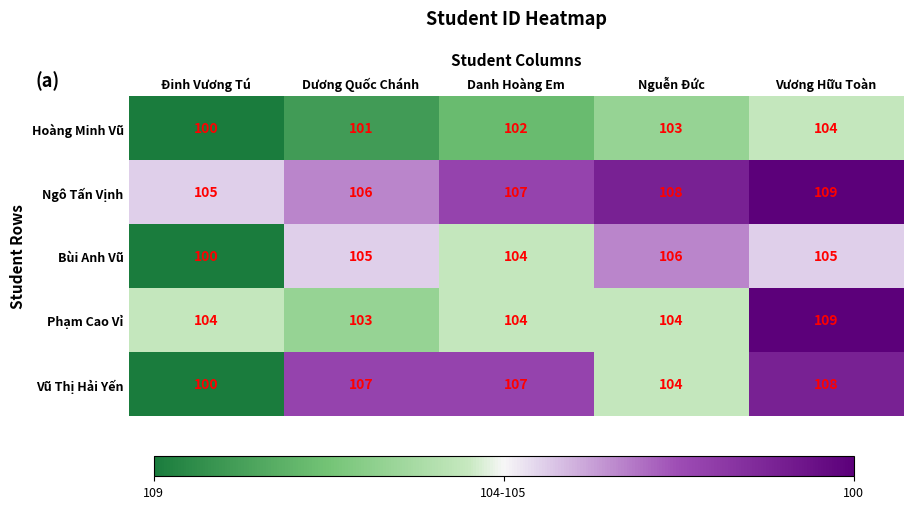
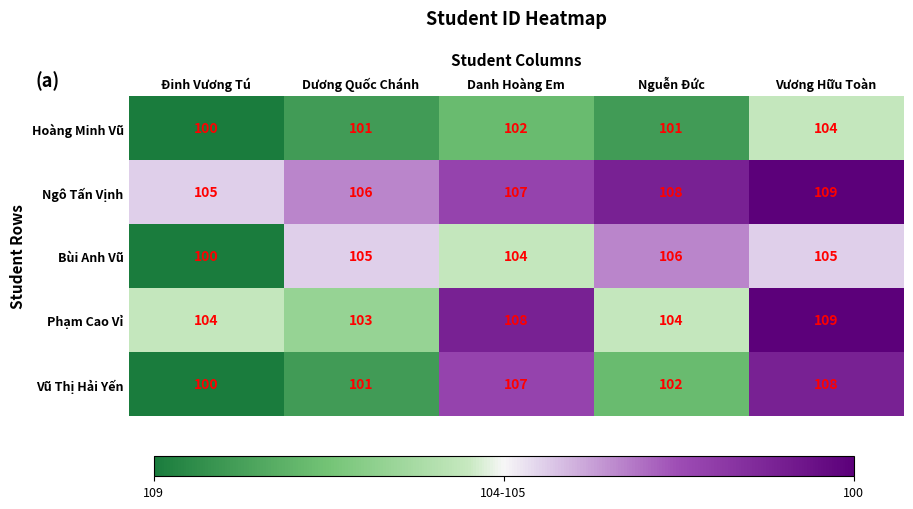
Hoàng Minh Vũ, Nguễn Đức: 103 -> 101
Phạm Cao Vỉ, Danh Hoàng Em: 104 -> 108
Vũ Thị Hải Yến, Dương Quốc Chánh: 107 -> 101
Vũ Thị Hải Yến, Nguễn Đức: 104 -> 102
